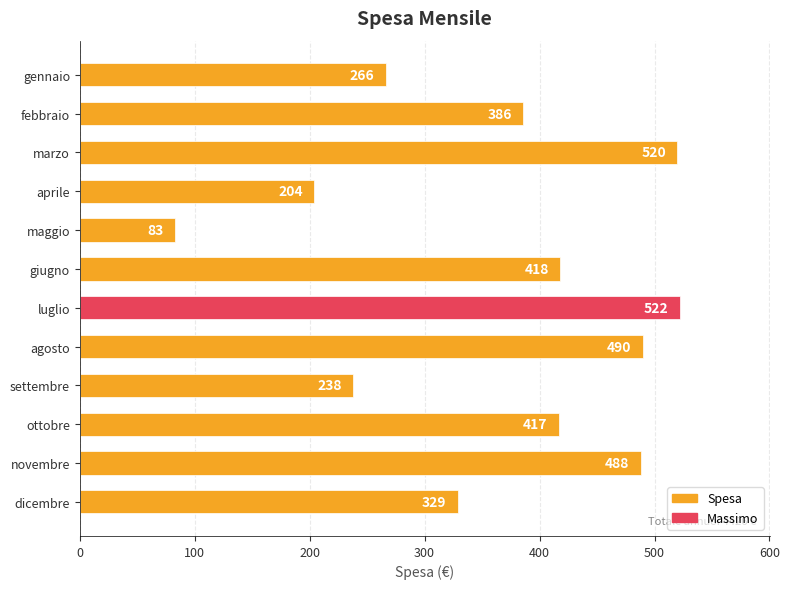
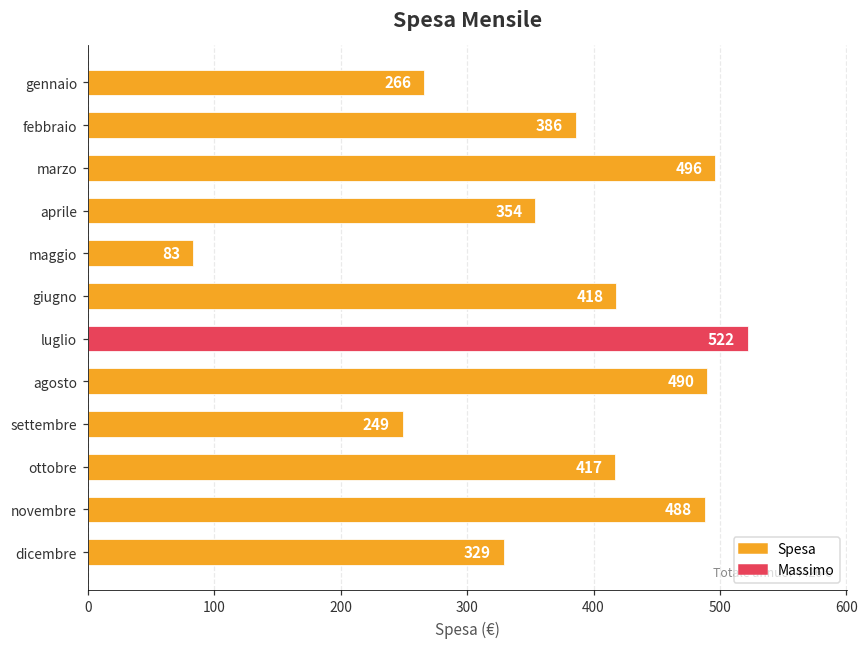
marzo: 520 -> 496
aprile: 204 -> 354
settembre: 238 -> 249
